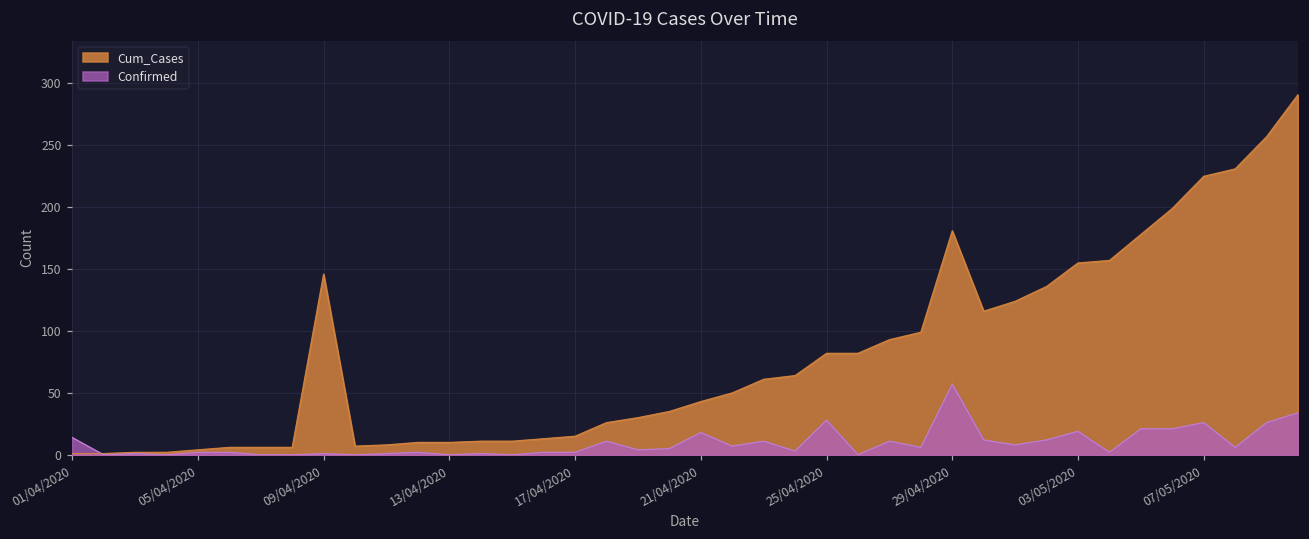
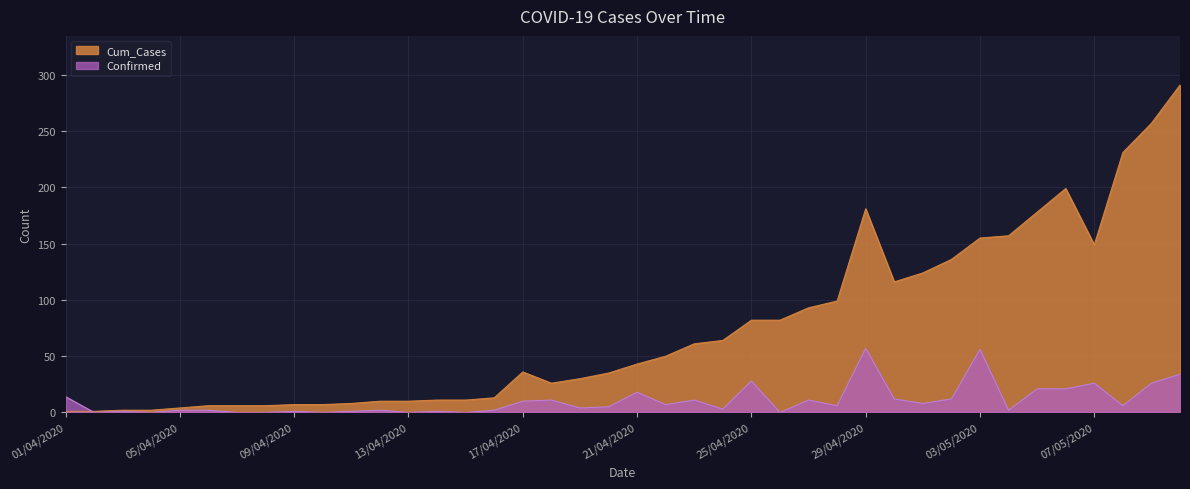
Cum_Cases, 09/04/2020: 146 -> 7
Cum_Cases, 17/04/2020: 15 -> 36
Confirmed, 17/04/2020: 2 -> 10
Confirmed, 03/05/2020: 19 -> 56
Cum_Cases, 07/05/2020: 225 -> 149
